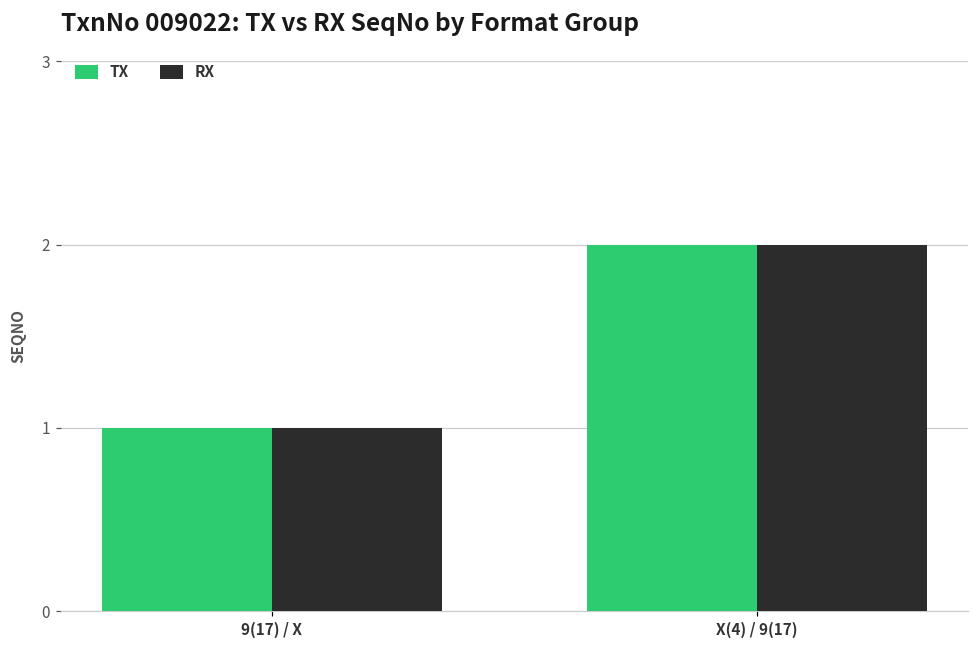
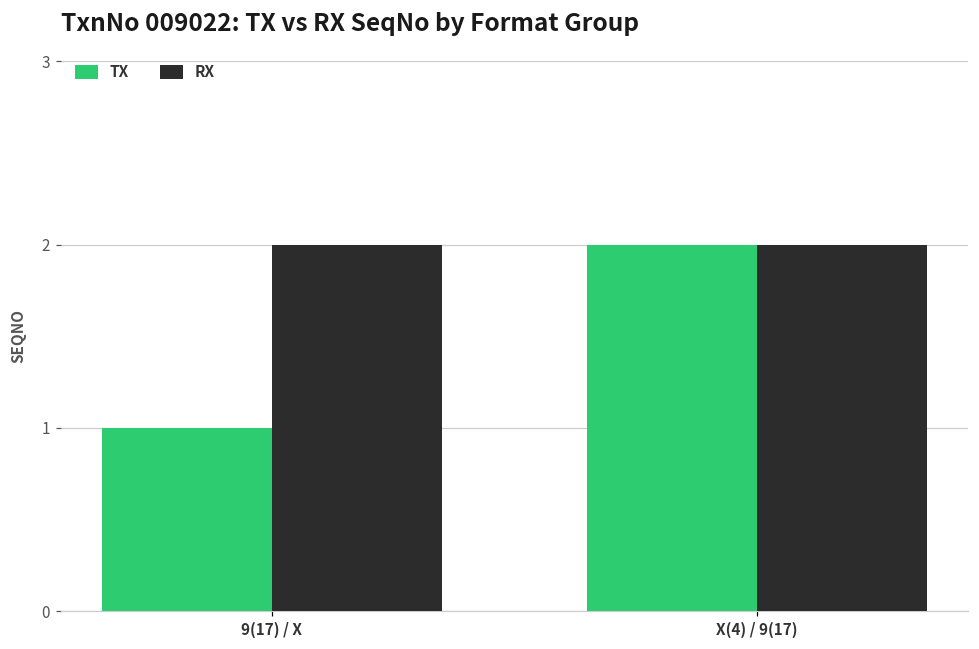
RX, 9(17) / X: 1 -> 2
